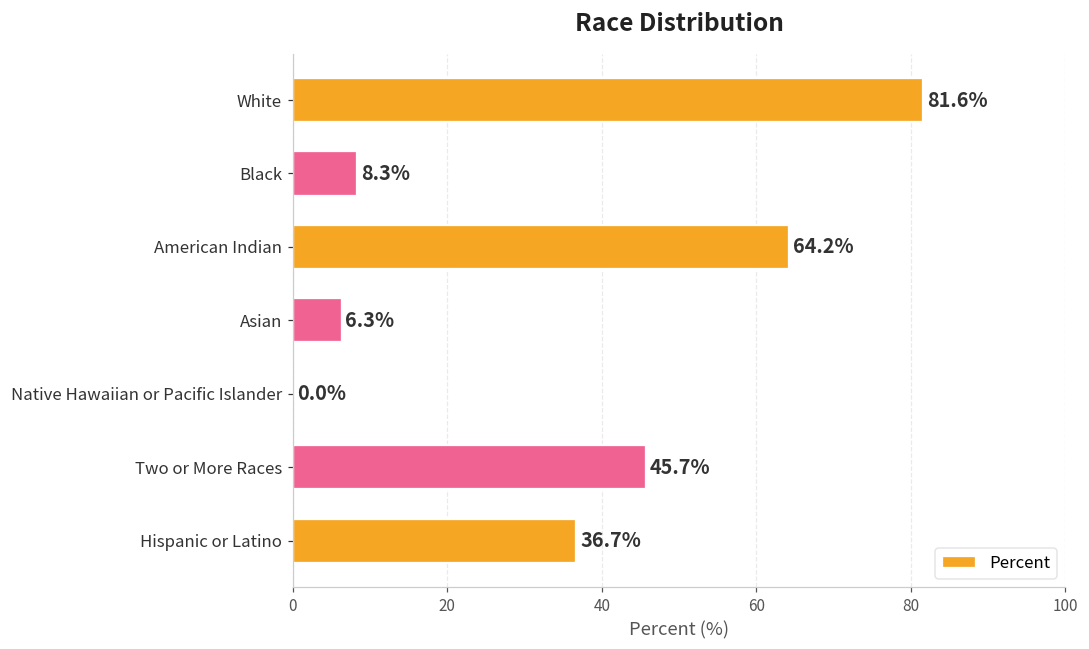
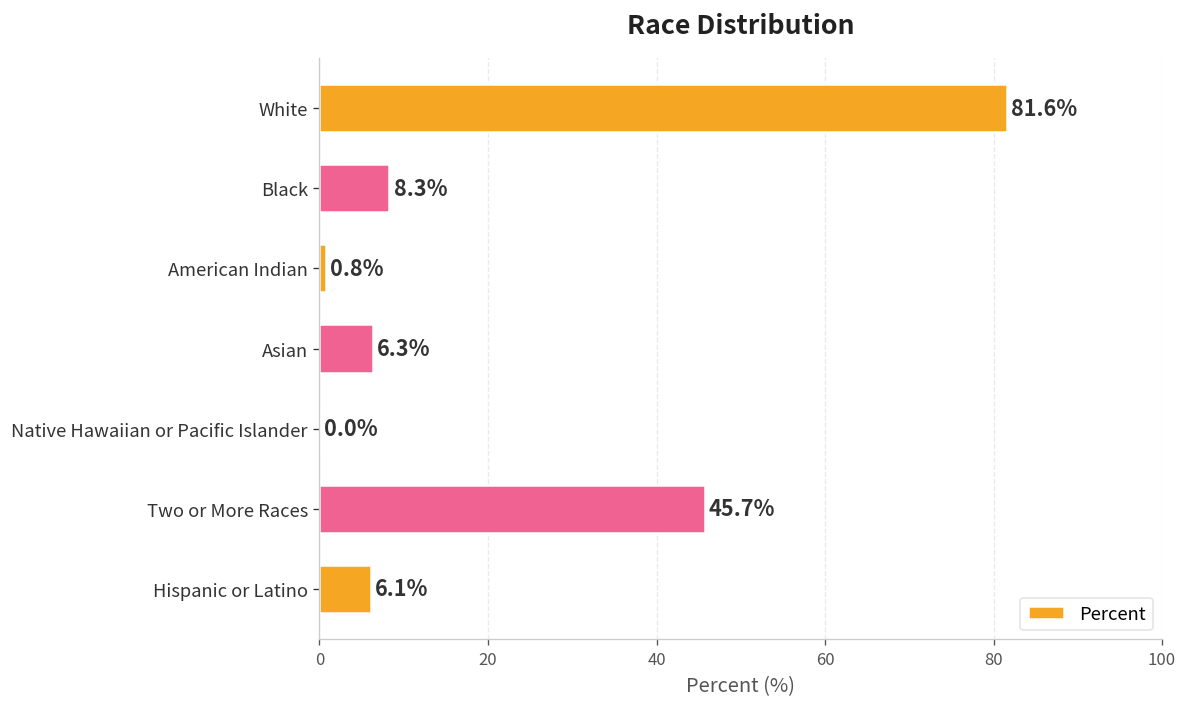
American Indian: 64.2% -> 0.8%
Hispanic or Latino: 36.7% -> 6.1%
